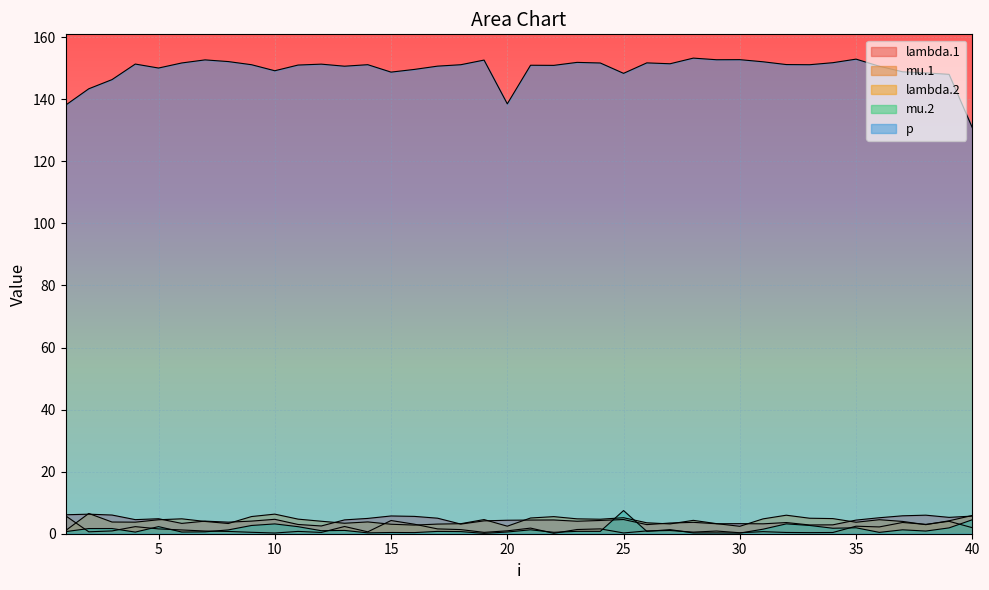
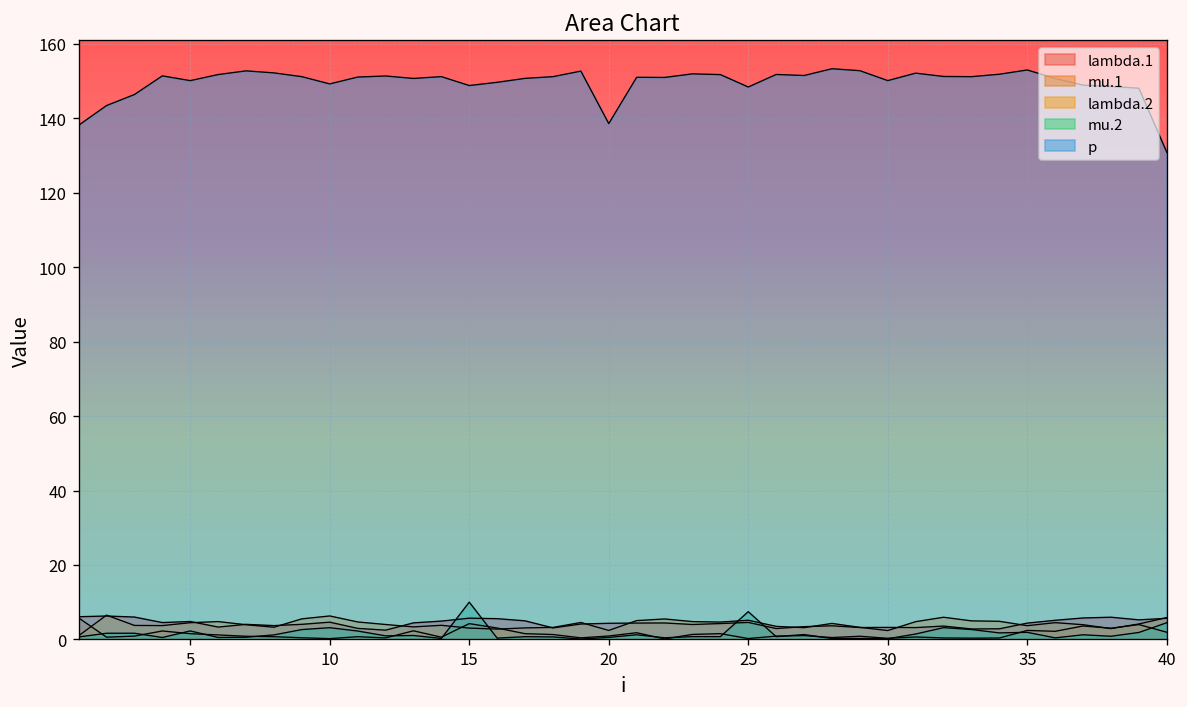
mu.2, 15: 0 -> 10
p, 30: 153 -> 150
